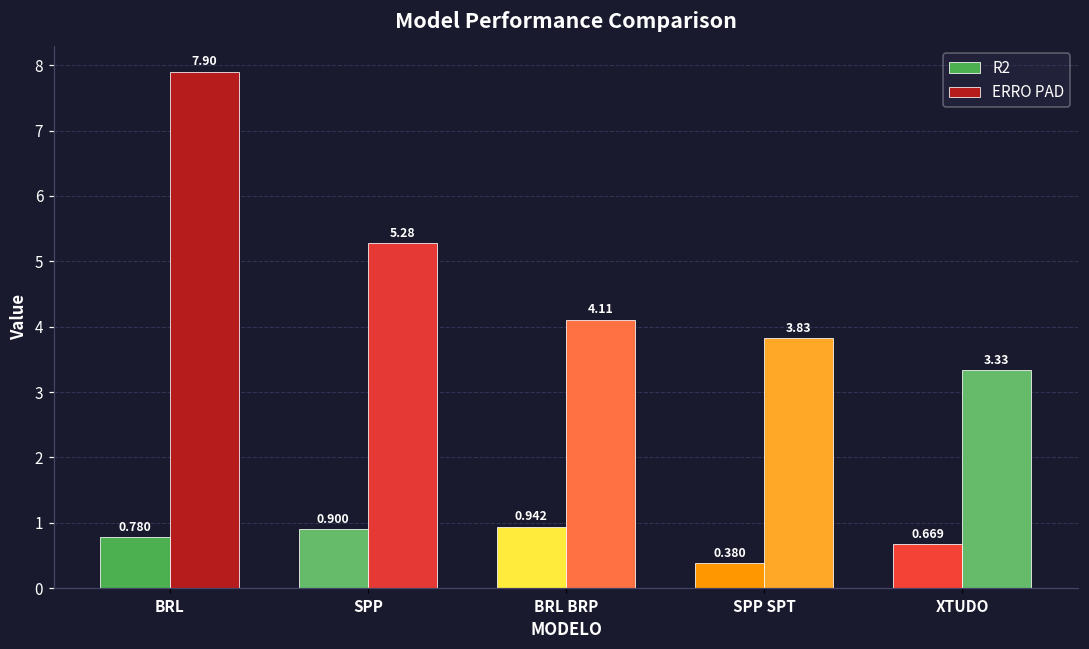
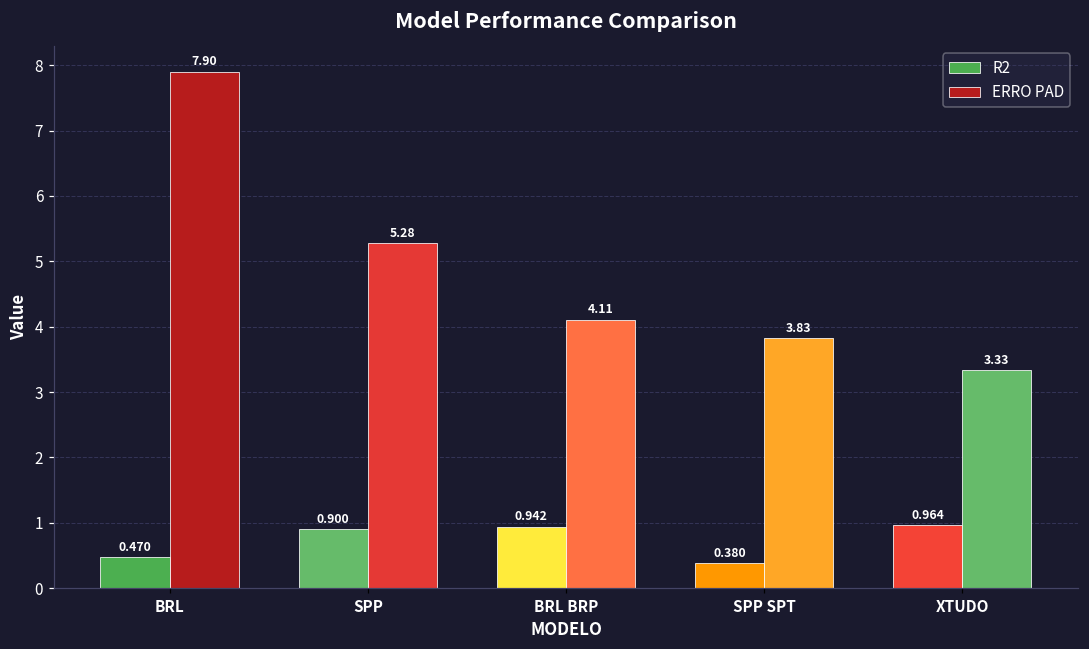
R2, BRL: 0.780 -> 0.470
R2, XTUDO: 0.669 -> 0.964
